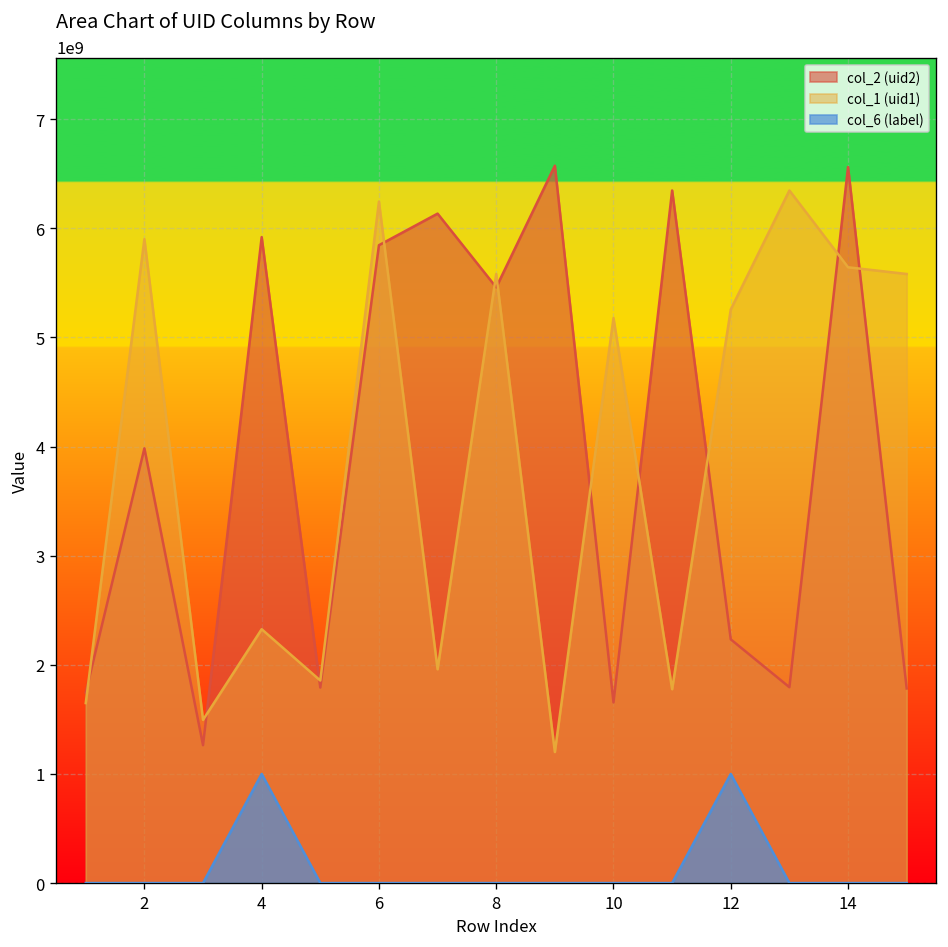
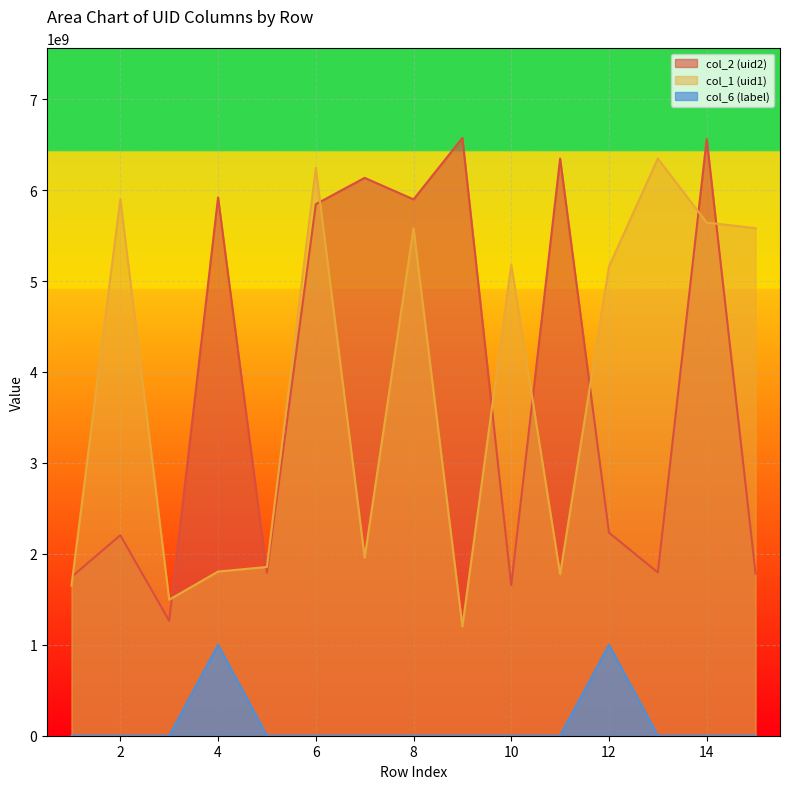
col_2 (uid2), 2: 4000000000 -> 2200000000
col_1 (uid1), 4: 2300000000 -> 1800000000
col_2 (uid2), 8: 5500000000 -> 5900000000
col_1 (uid1), 12: 5300000000 -> 5200000000
